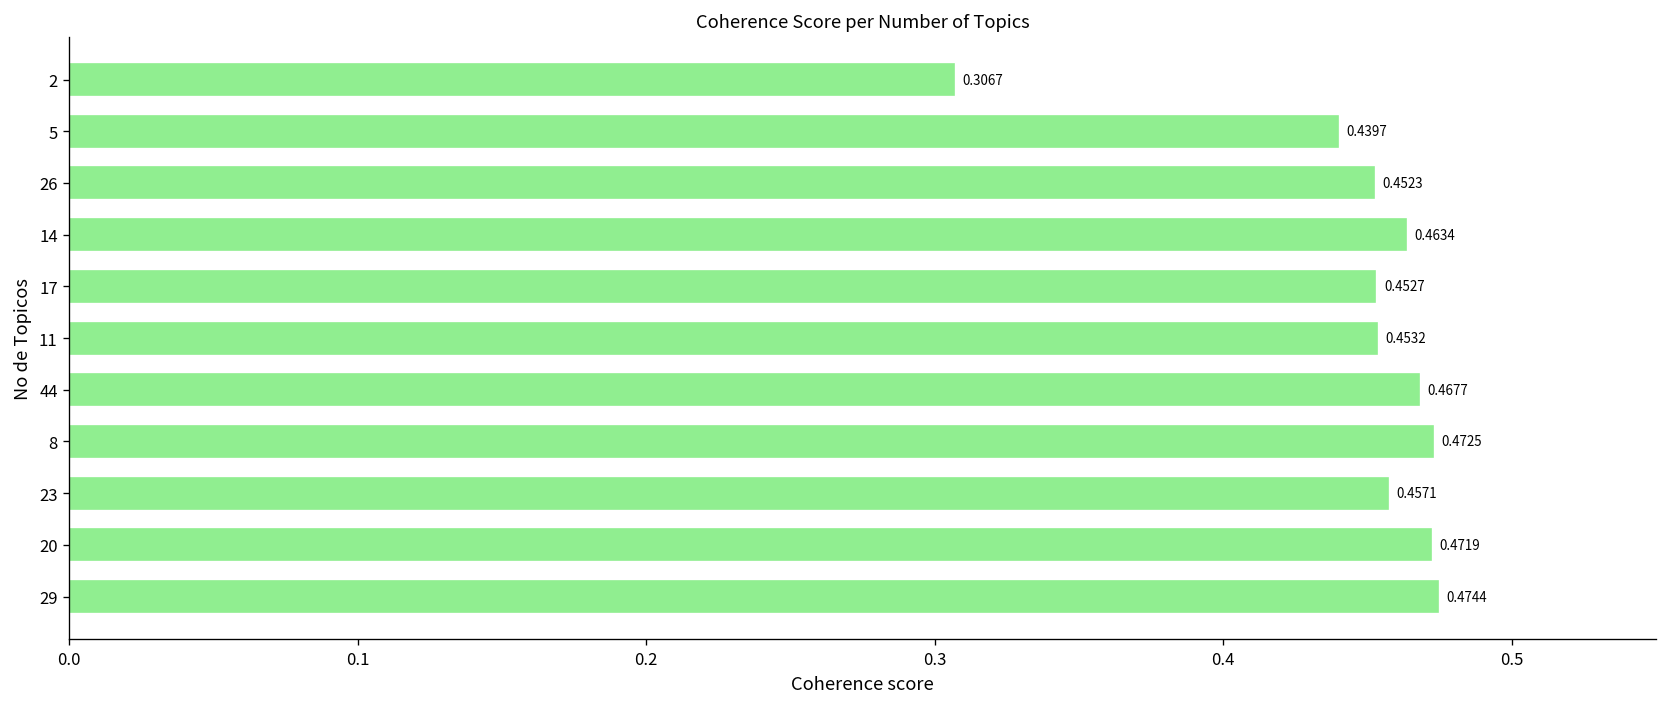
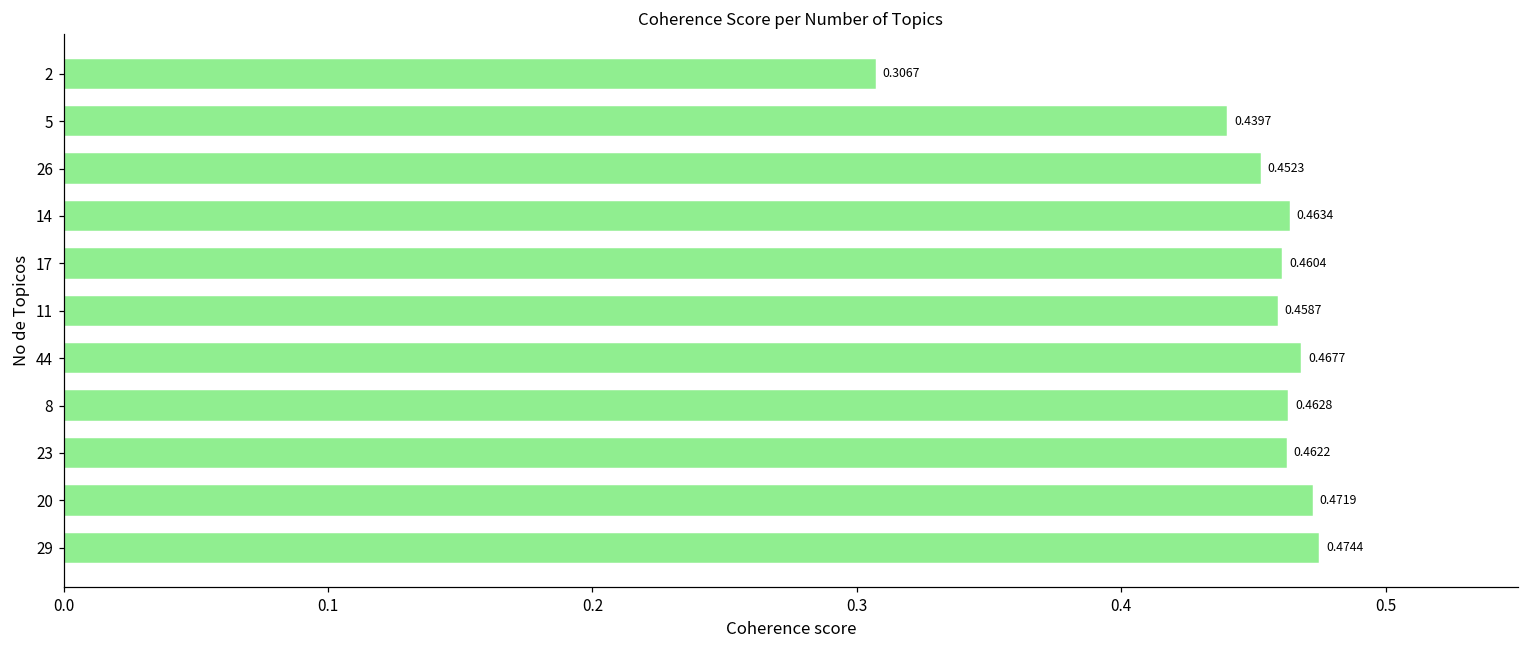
17: 0.4527 -> 0.4604
11: 0.4532 -> 0.4587
8: 0.4725 -> 0.4628
23: 0.4571 -> 0.4622
